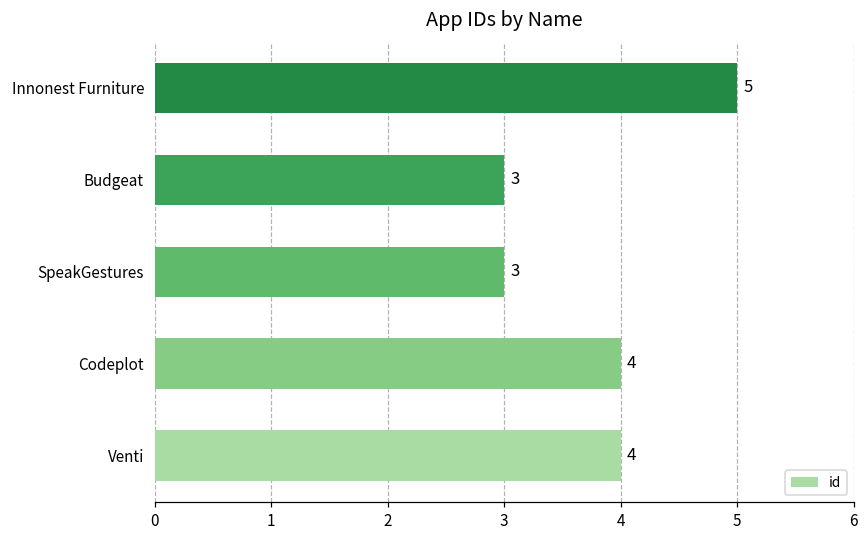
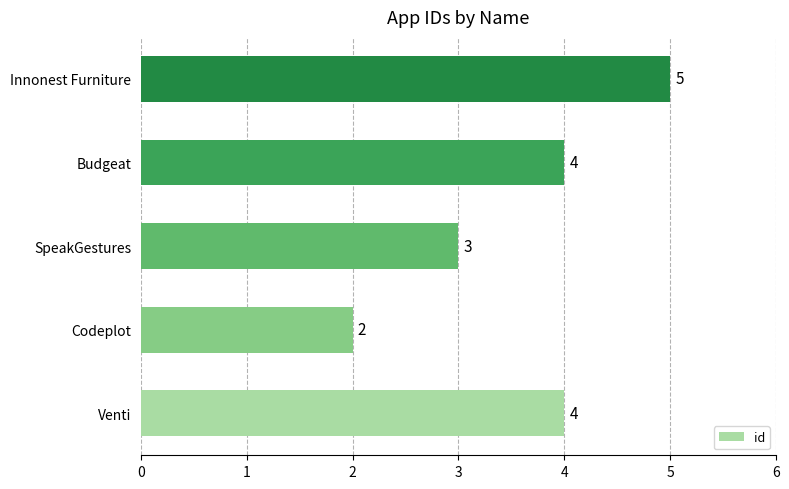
Budgeat: 3 -> 4
Codeplot: 4 -> 2
